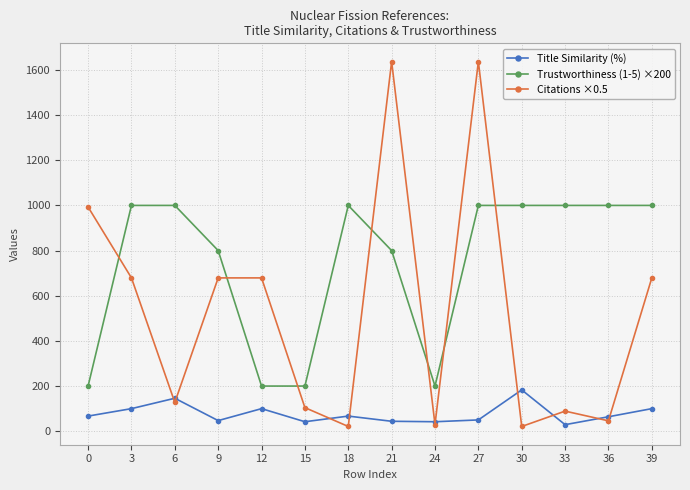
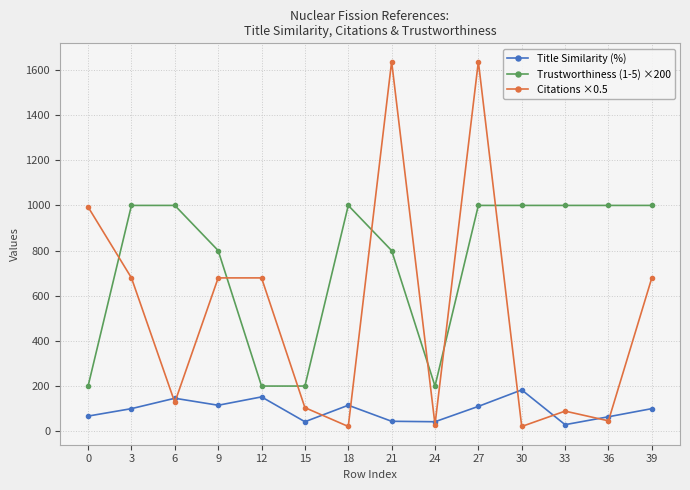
Title Similarity (%), 9: 50 -> 120
Title Similarity (%), 12: 100 -> 150
Title Similarity (%), 18: 70 -> 120
Title Similarity (%), 27: 50 -> 110
